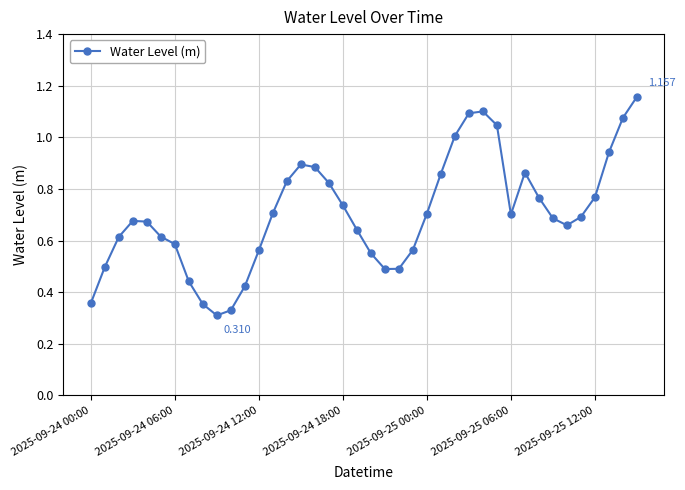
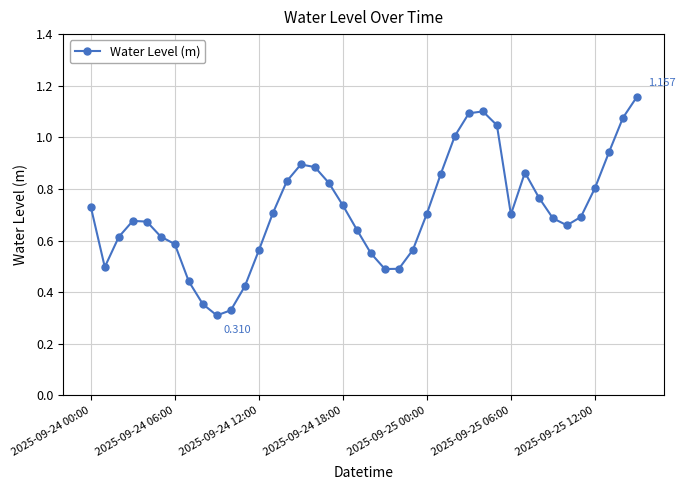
2025-09-24 00:00: 0.36 -> 0.73
2025-09-25 12:00: 0.77 -> 0.80
